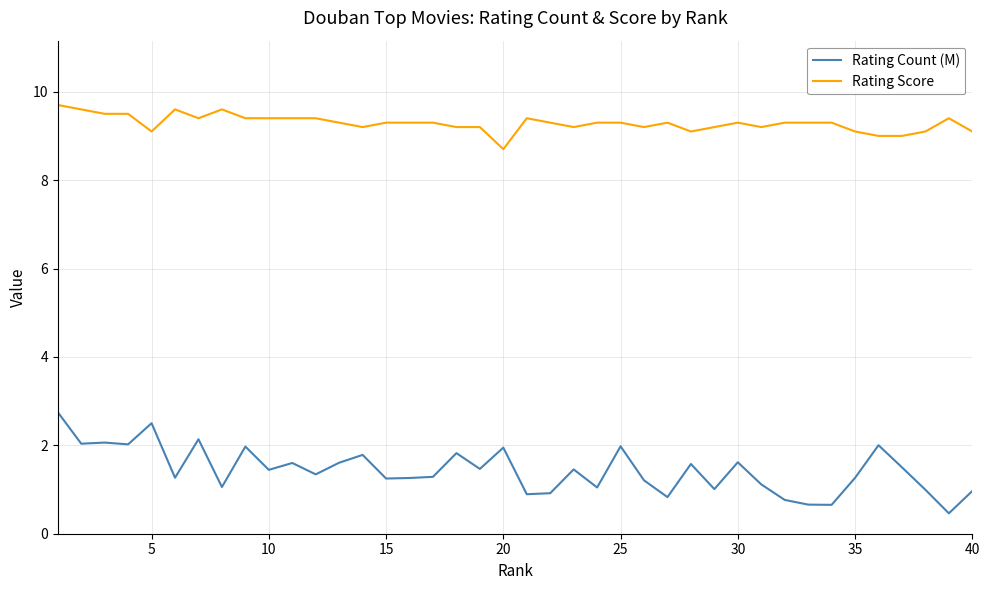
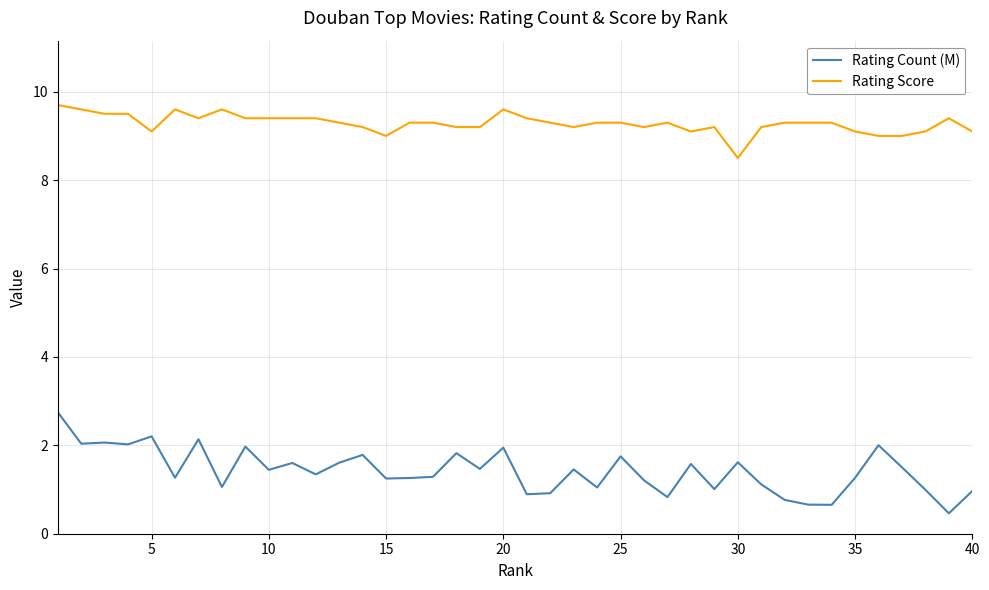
Rating Count (M), 5: 2.5 -> 2.2
Rating Score, 15: 9.3 -> 9.0
Rating Score, 20: 8.7 -> 9.6
Rating Count (M), 25: 2.0 -> 1.8
Rating Score, 30: 9.3 -> 8.5
